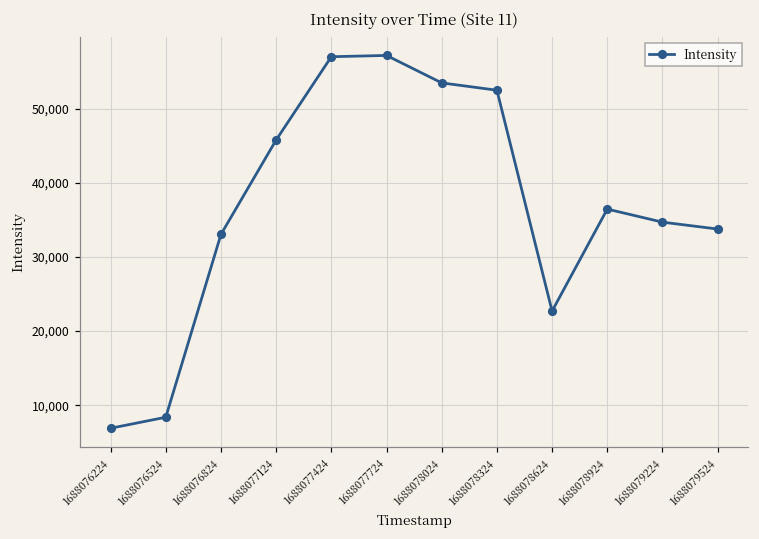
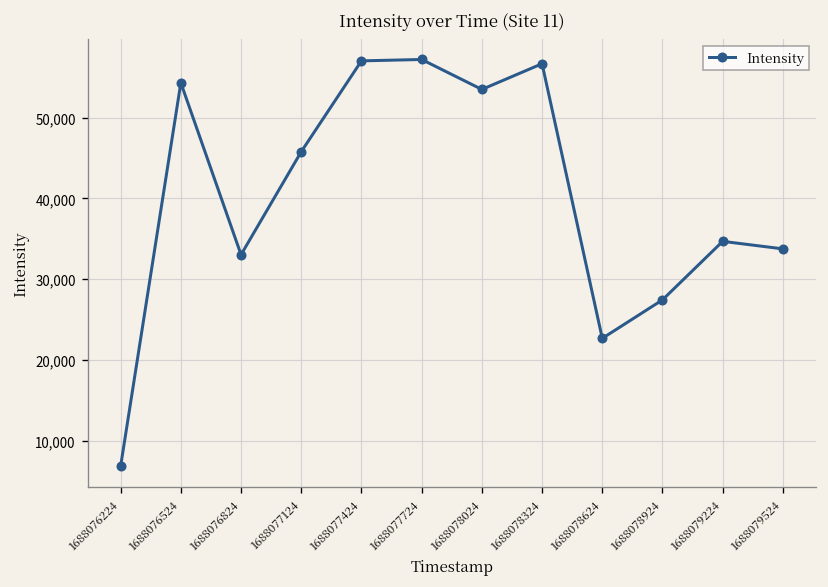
1688076524: 8,000 -> 54,000
1688078324: 52,000 -> 57,000
1688078924: 36,000 -> 27,000
